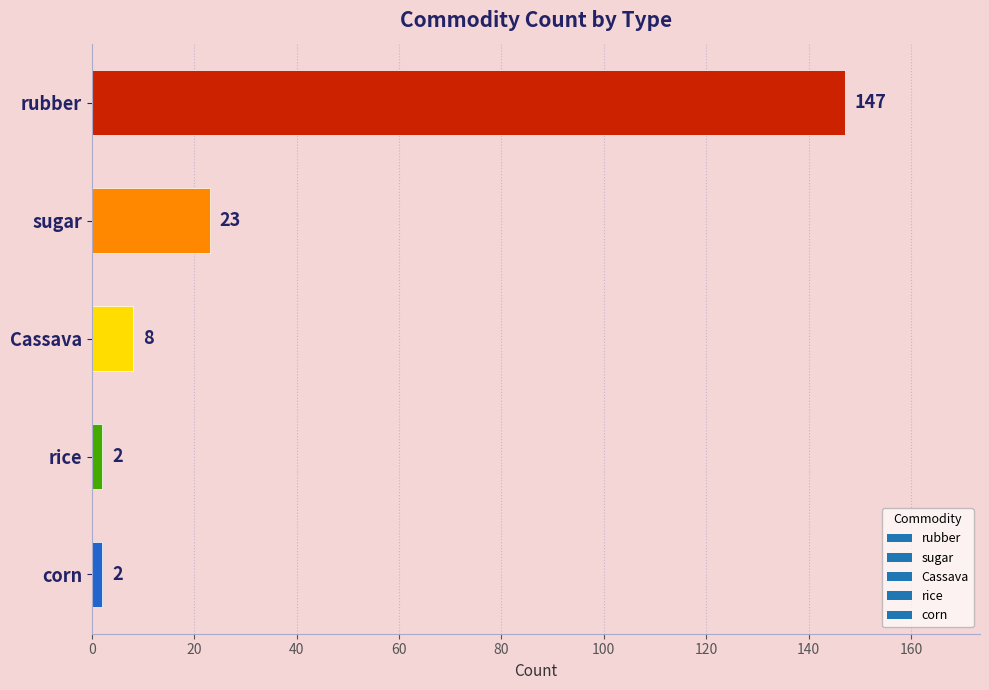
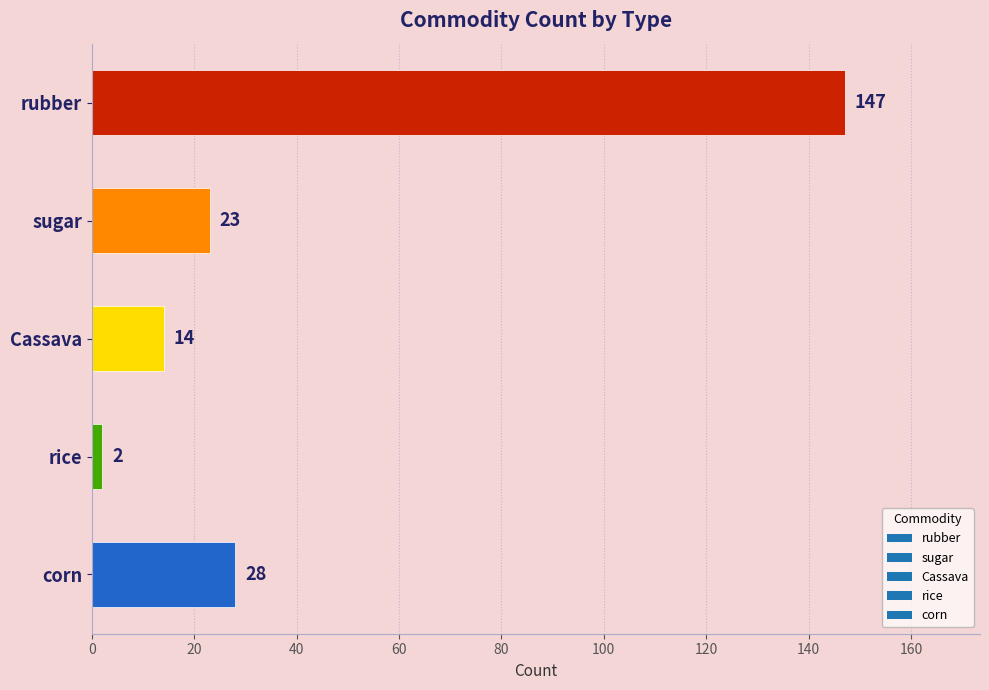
Cassava: 8 -> 14
corn: 2 -> 28
